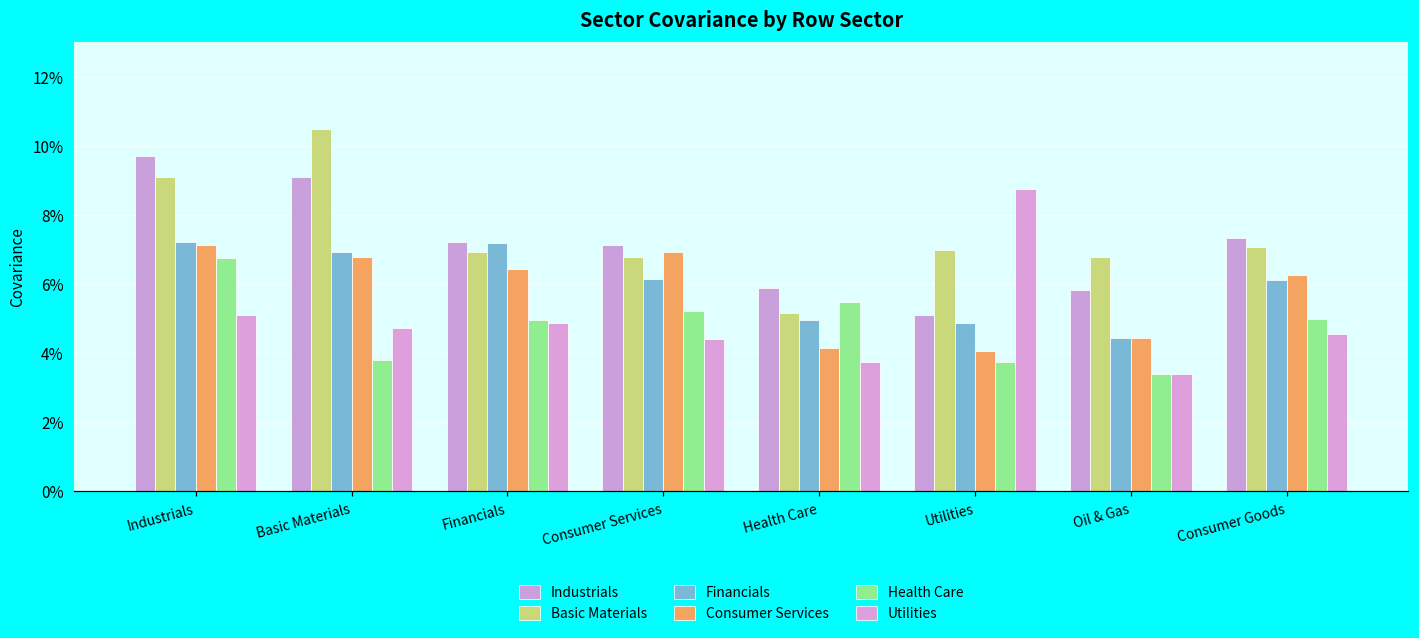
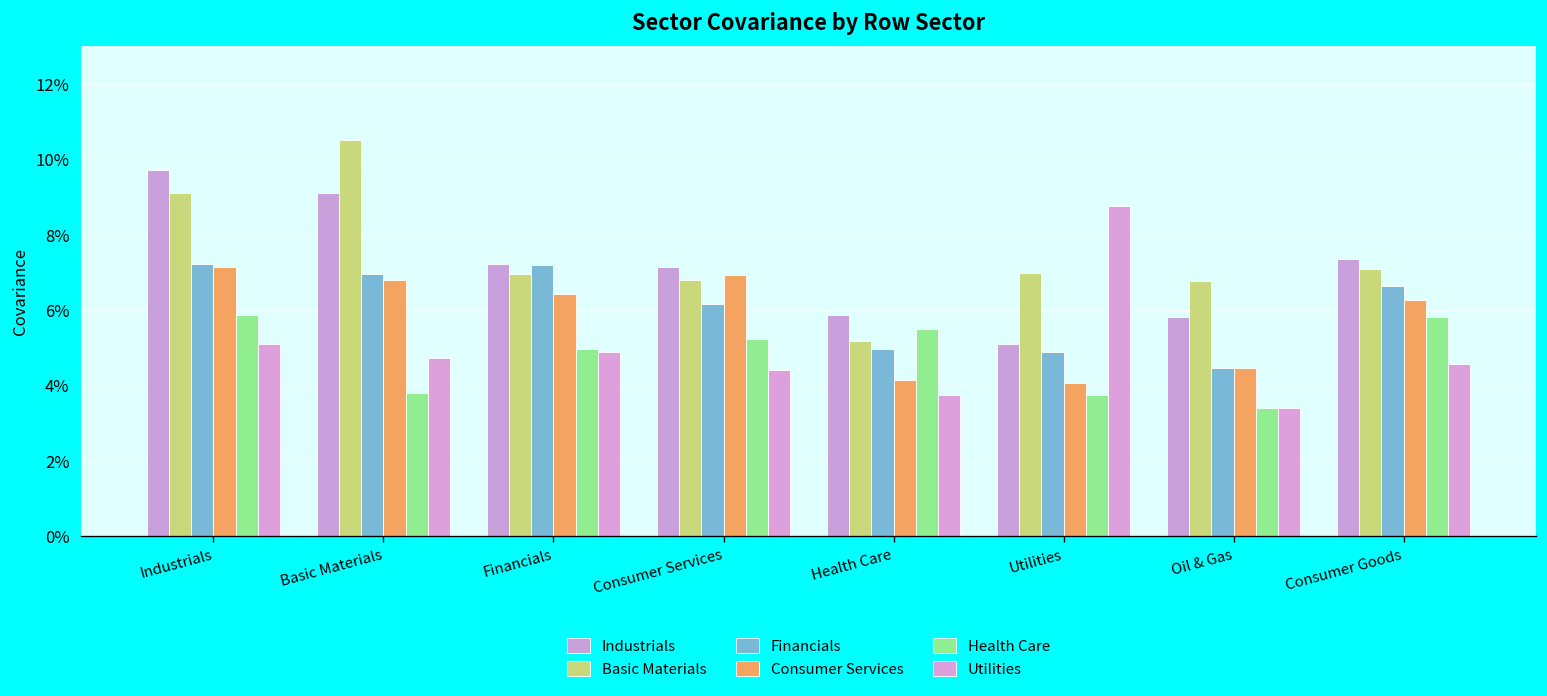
Health Care, Industrials: 6.8% -> 5.9%
Financials, Consumer Goods: 6.1% -> 6.6%
Health Care, Consumer Goods: 5.0% -> 5.8%
